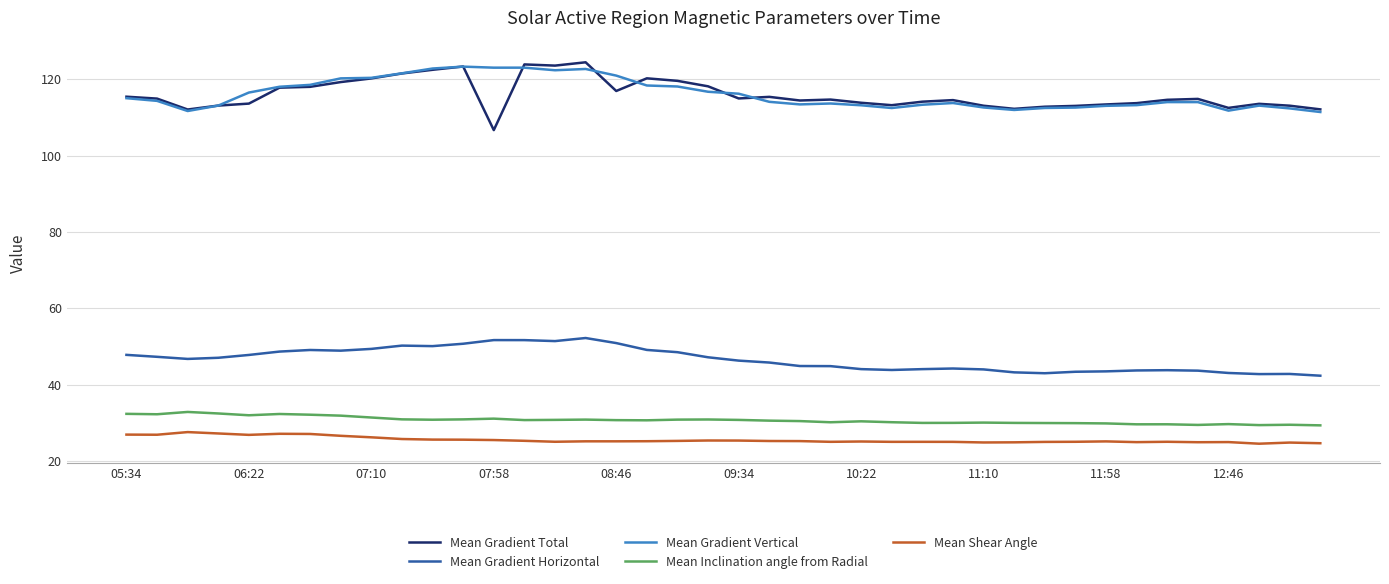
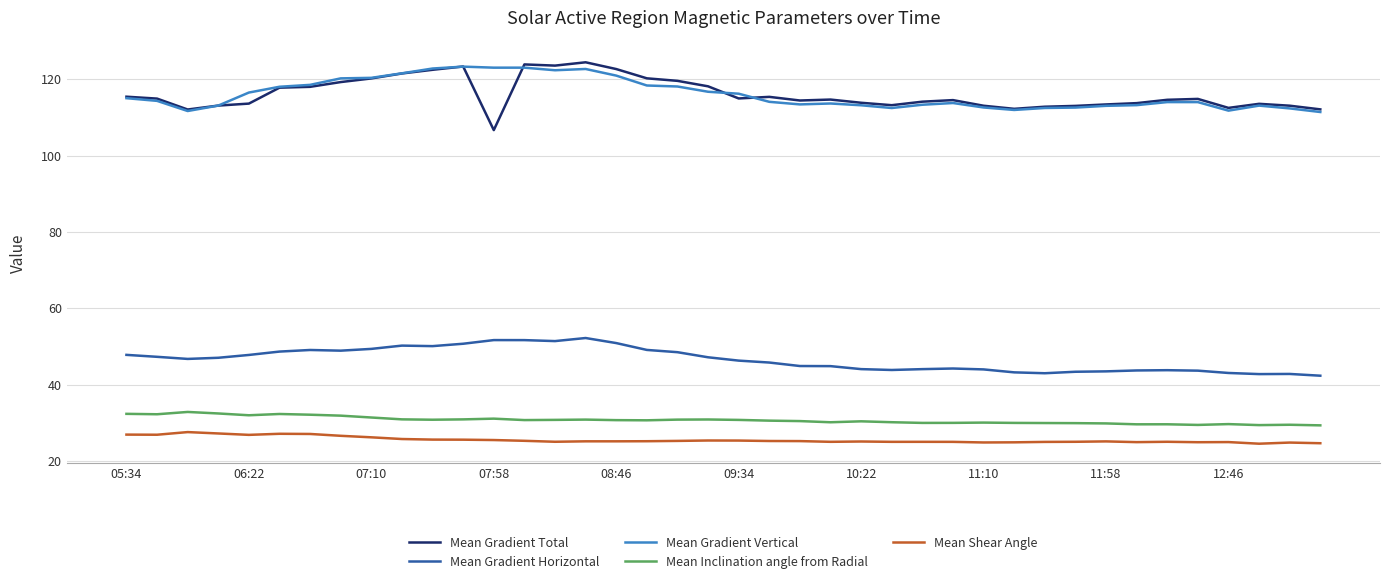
Mean Gradient Total, 08:46: 117 -> 123
